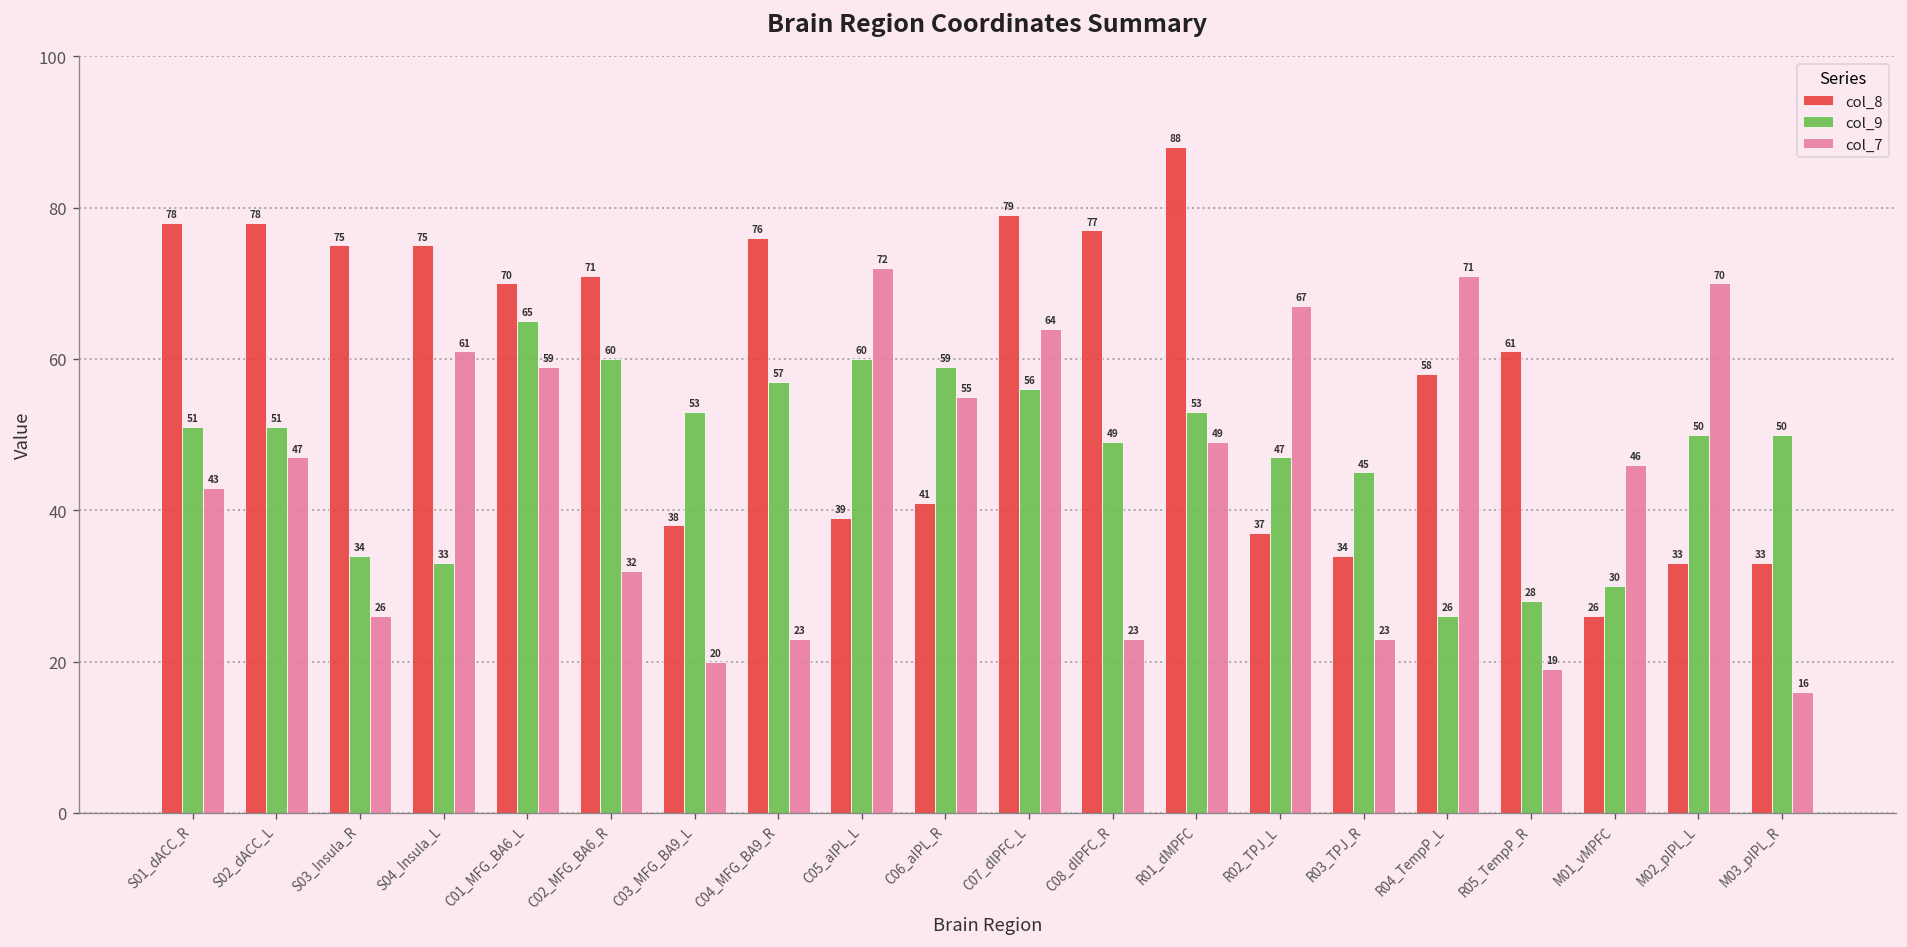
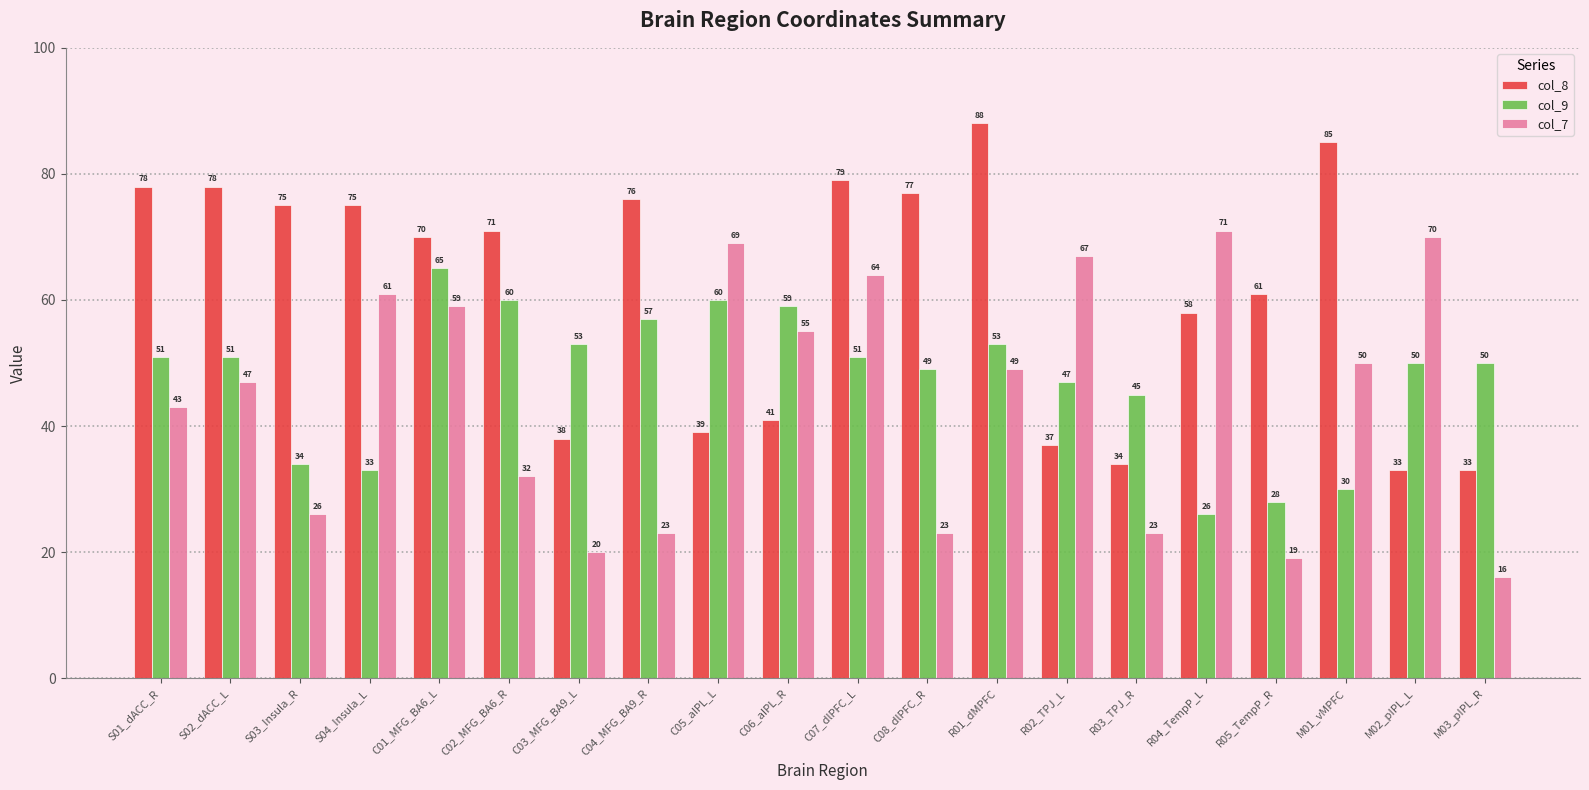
col_7, C05_aIPL_L: 72 -> 69
col_9, C07_dlPFC_L: 56 -> 51
col_8, M01_vMPFC: 26 -> 85
col_7, M01_vMPFC: 46 -> 50
